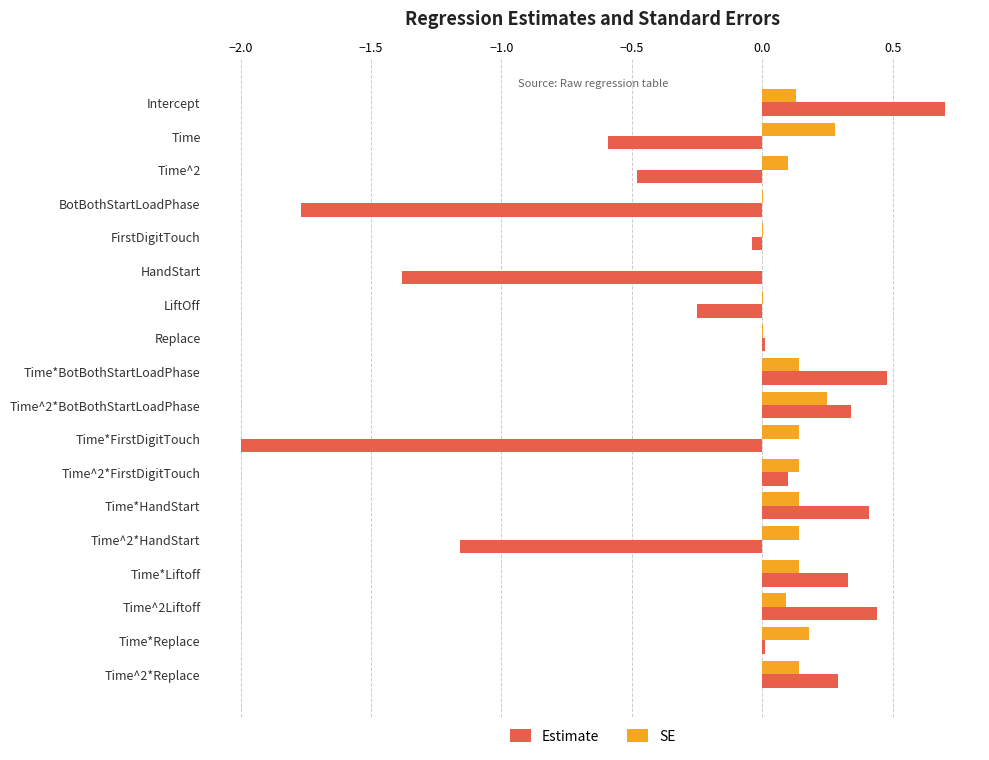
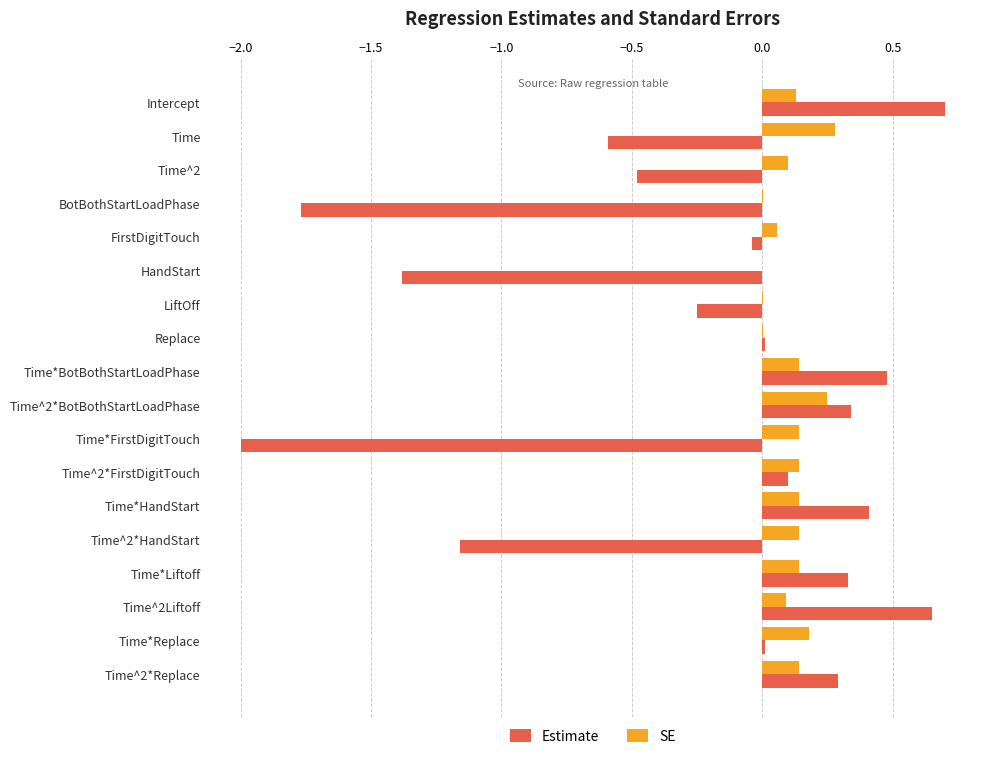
SE, FirstDigitTouch: 0.00 -> 0.06
Estimate, Time^2Liftoff: 0.44 -> 0.65
